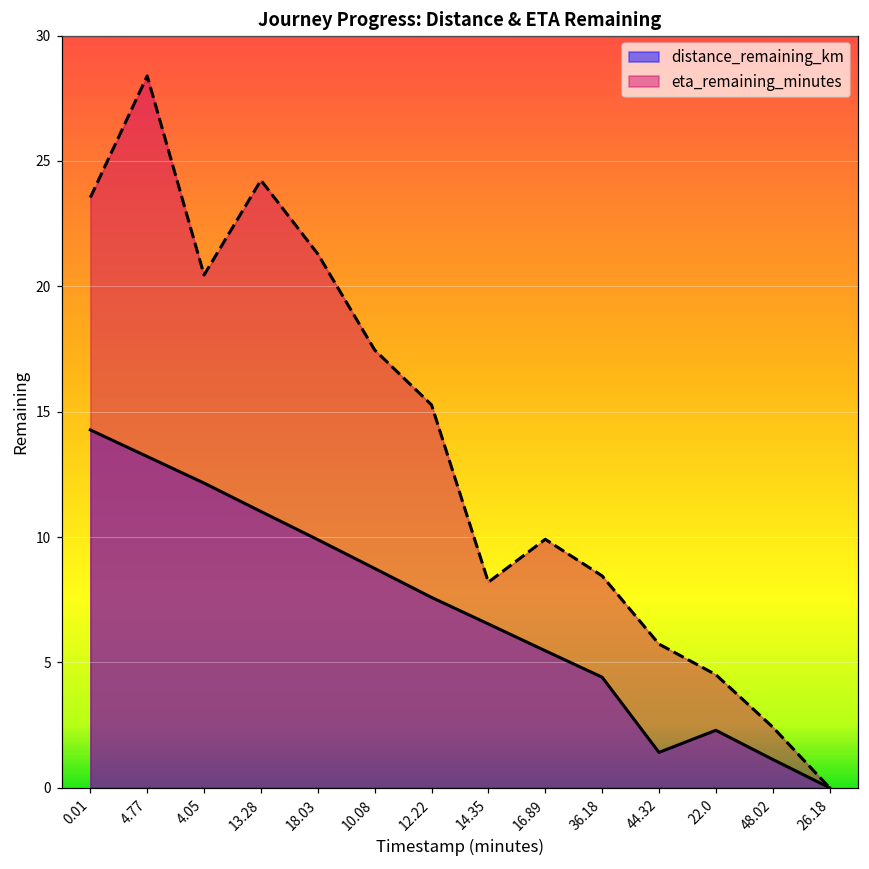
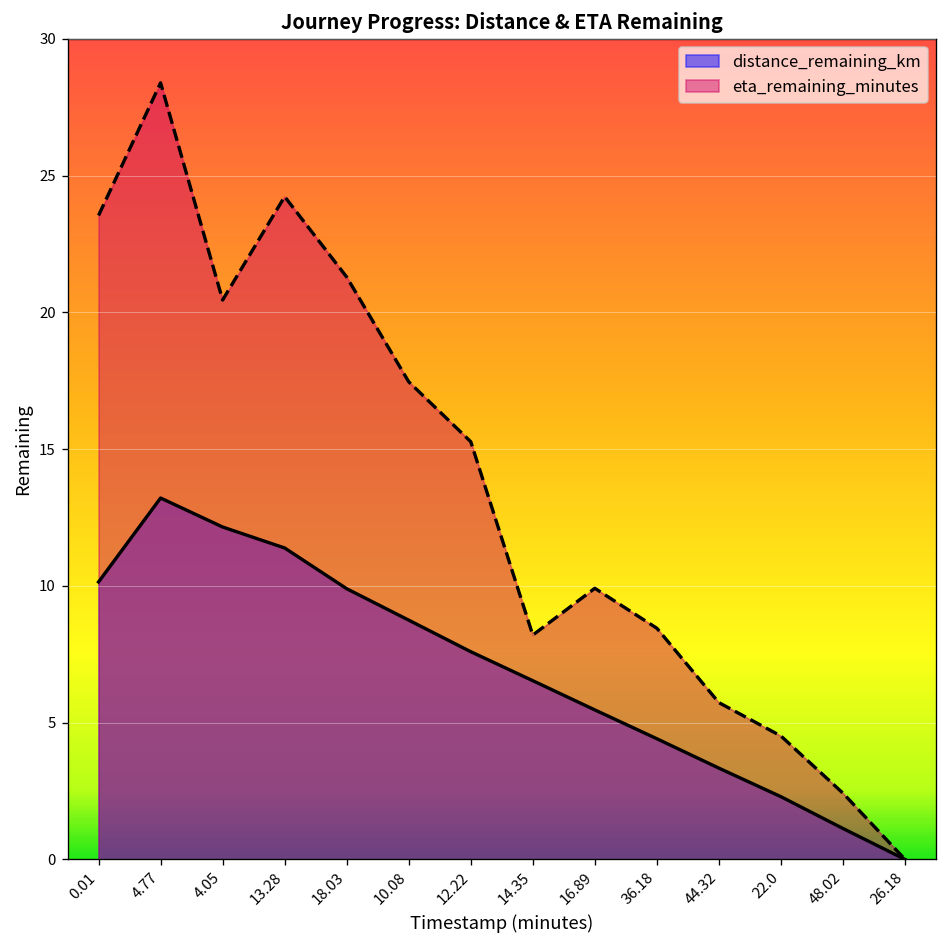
distance_remaining_km, 0.01: 14.3 -> 10.1
distance_remaining_km, 13.28: 11.0 -> 11.4
distance_remaining_km, 44.32: 1.4 -> 3.3
